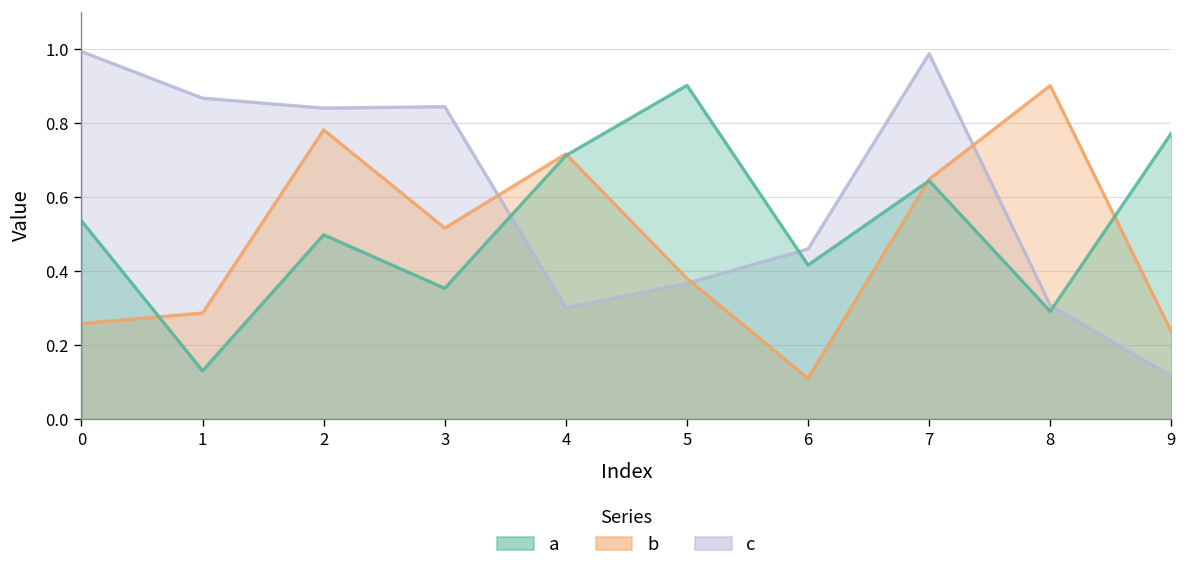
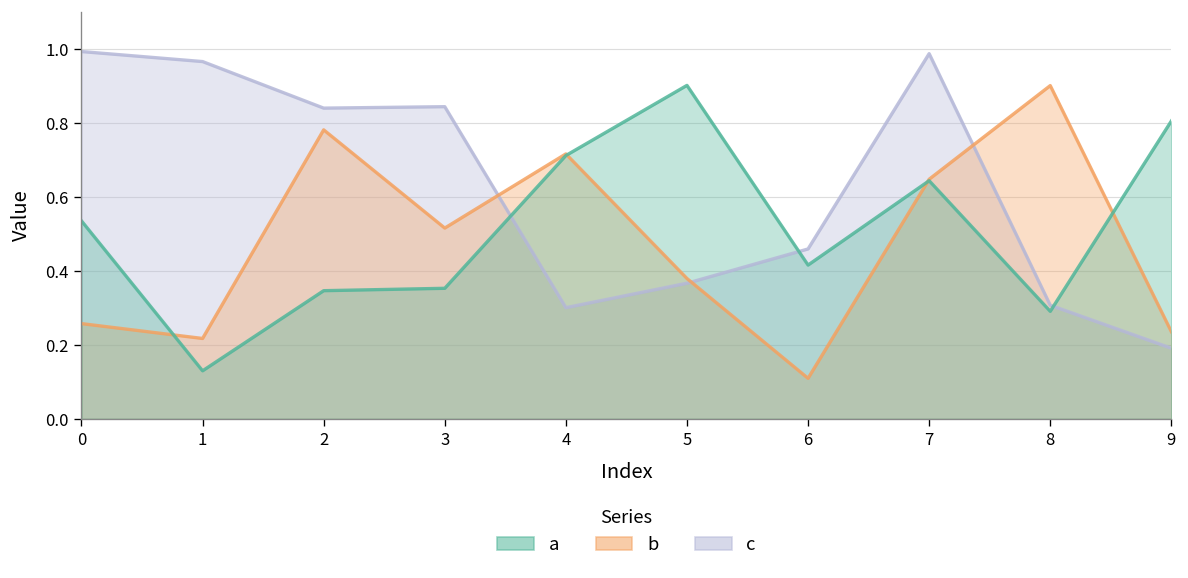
c, 1: 0.87 -> 0.97
b, 1: 0.29 -> 0.22
a, 2: 0.50 -> 0.35
c, 9: 0.12 -> 0.19
a, 9: 0.77 -> 0.81
